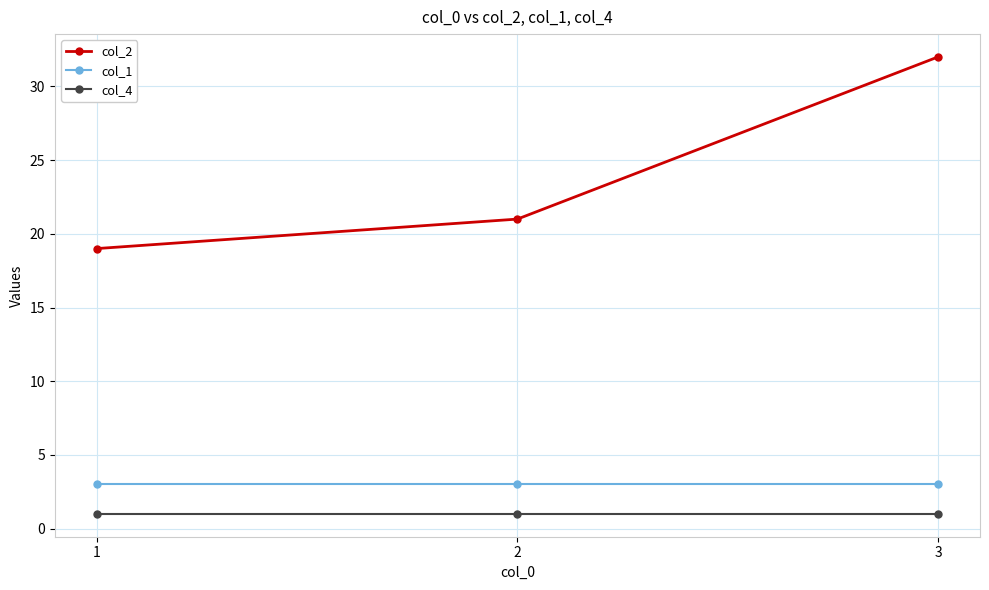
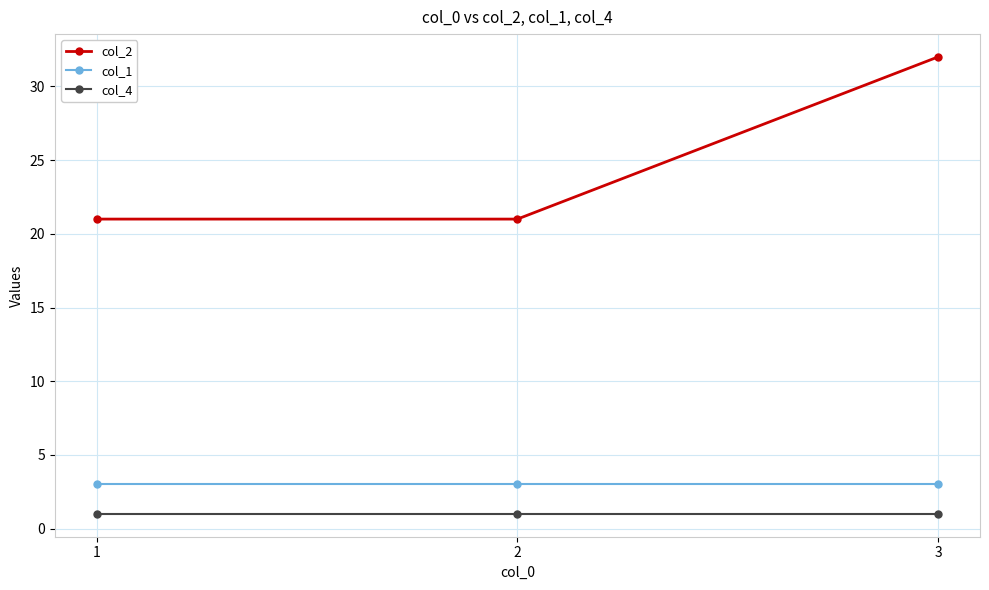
col_2, 1: 19 -> 21
